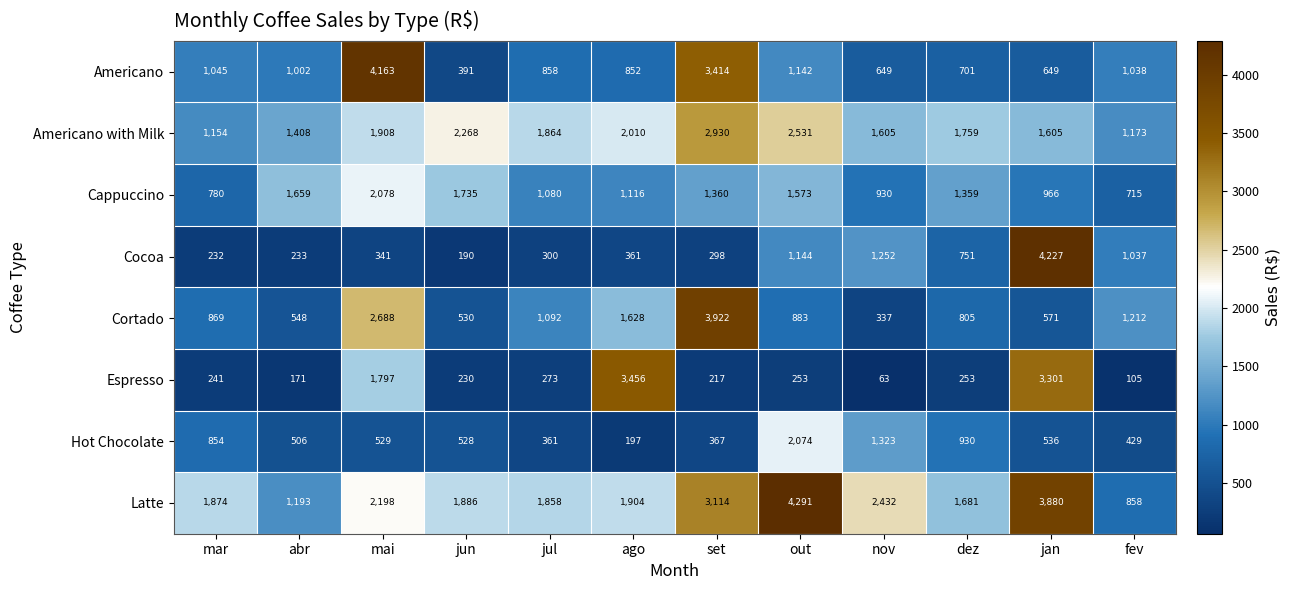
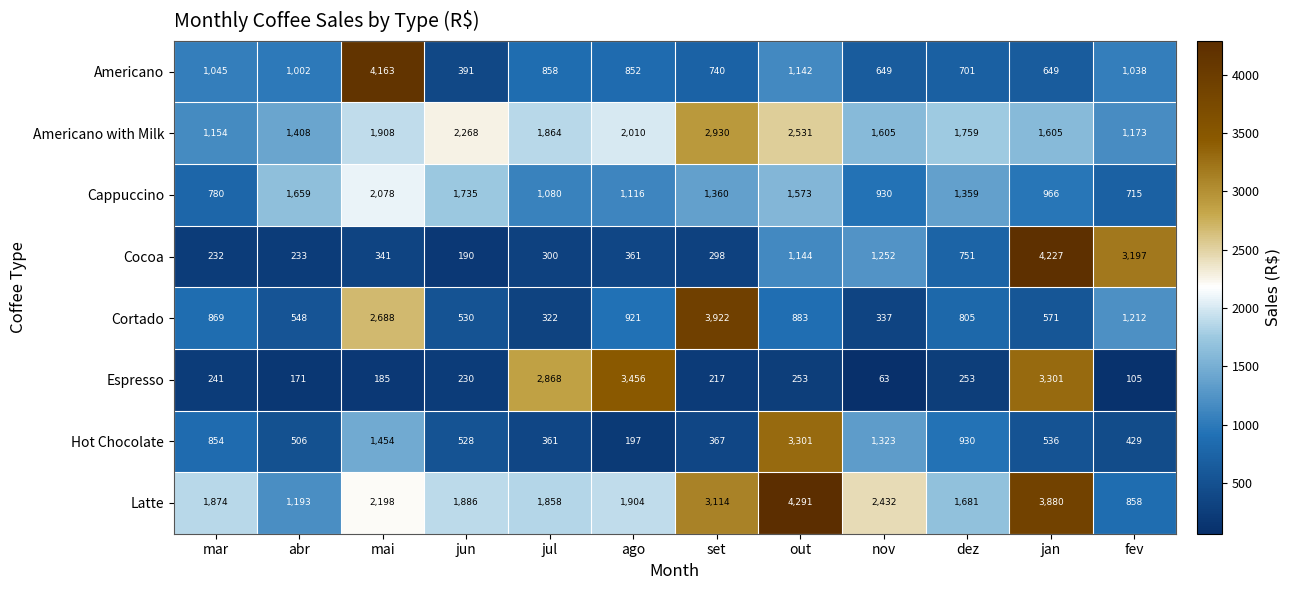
Americano, set: 3,414 -> 740
Cocoa, fev: 1,037 -> 3,197
Cortado, jul: 1,092 -> 322
Cortado, ago: 1,628 -> 921
Espresso, mai: 1,797 -> 185
Espresso, jul: 273 -> 2,868
Hot Chocolate, mai: 529 -> 1,454
Hot Chocolate, out: 2,074 -> 3,301
